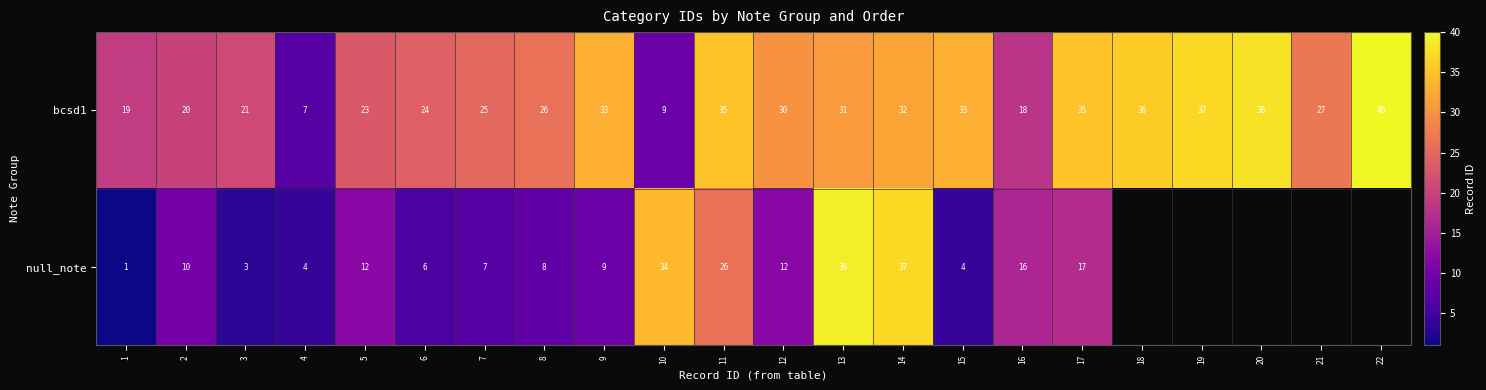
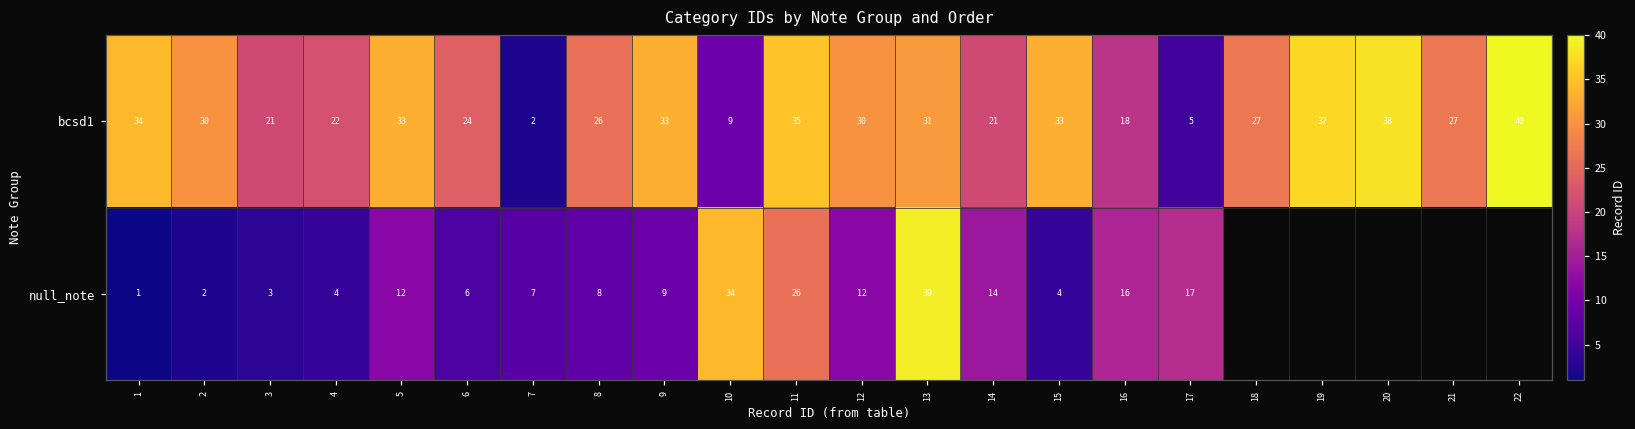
bcsd1, 1: 19 -> 34
bcsd1, 2: 20 -> 30
bcsd1, 4: 7 -> 22
bcsd1, 5: 23 -> 33
bcsd1, 7: 25 -> 2
bcsd1, 14: 32 -> 21
bcsd1, 17: 35 -> 5
bcsd1, 18: 36 -> 27
null_note, 2: 10 -> 2
null_note, 14: 37 -> 14
